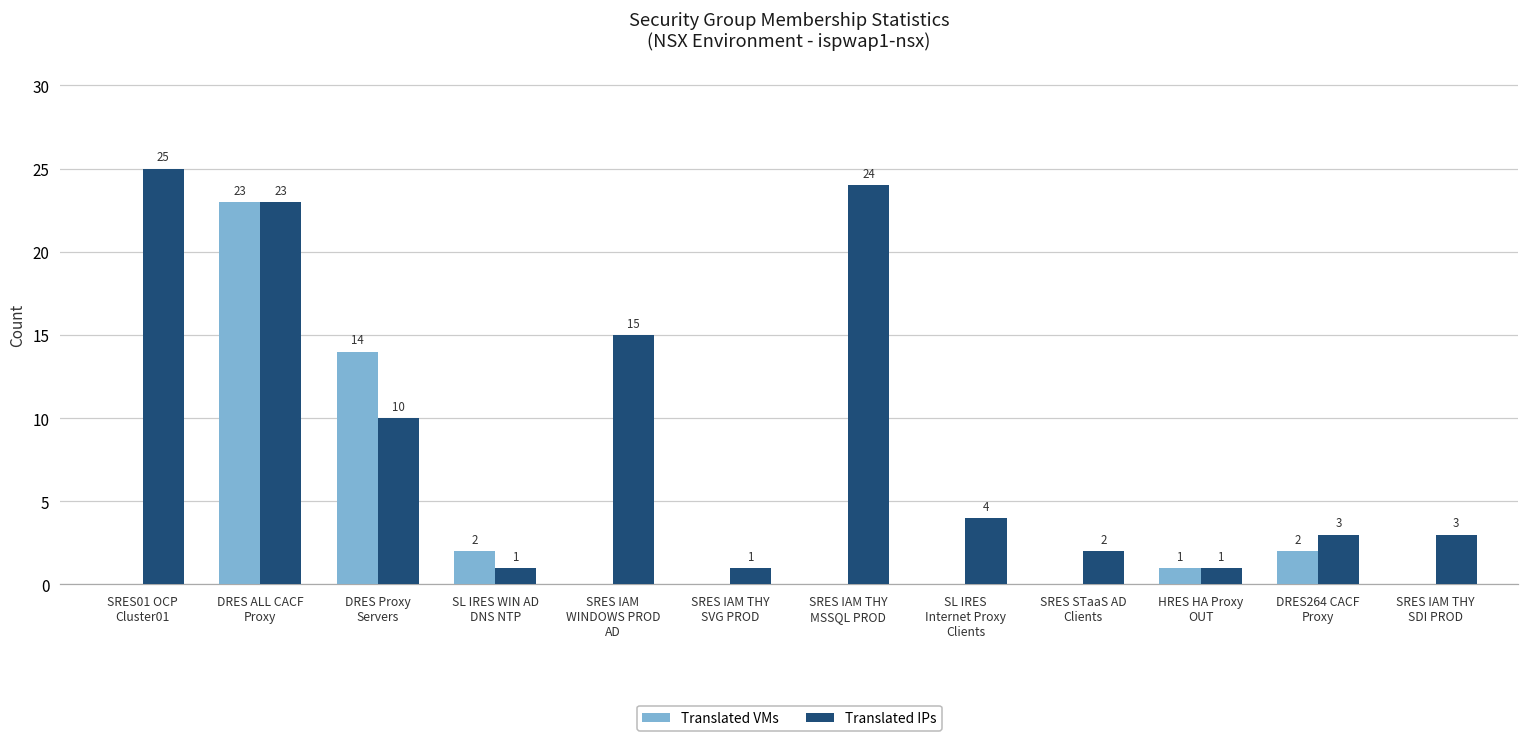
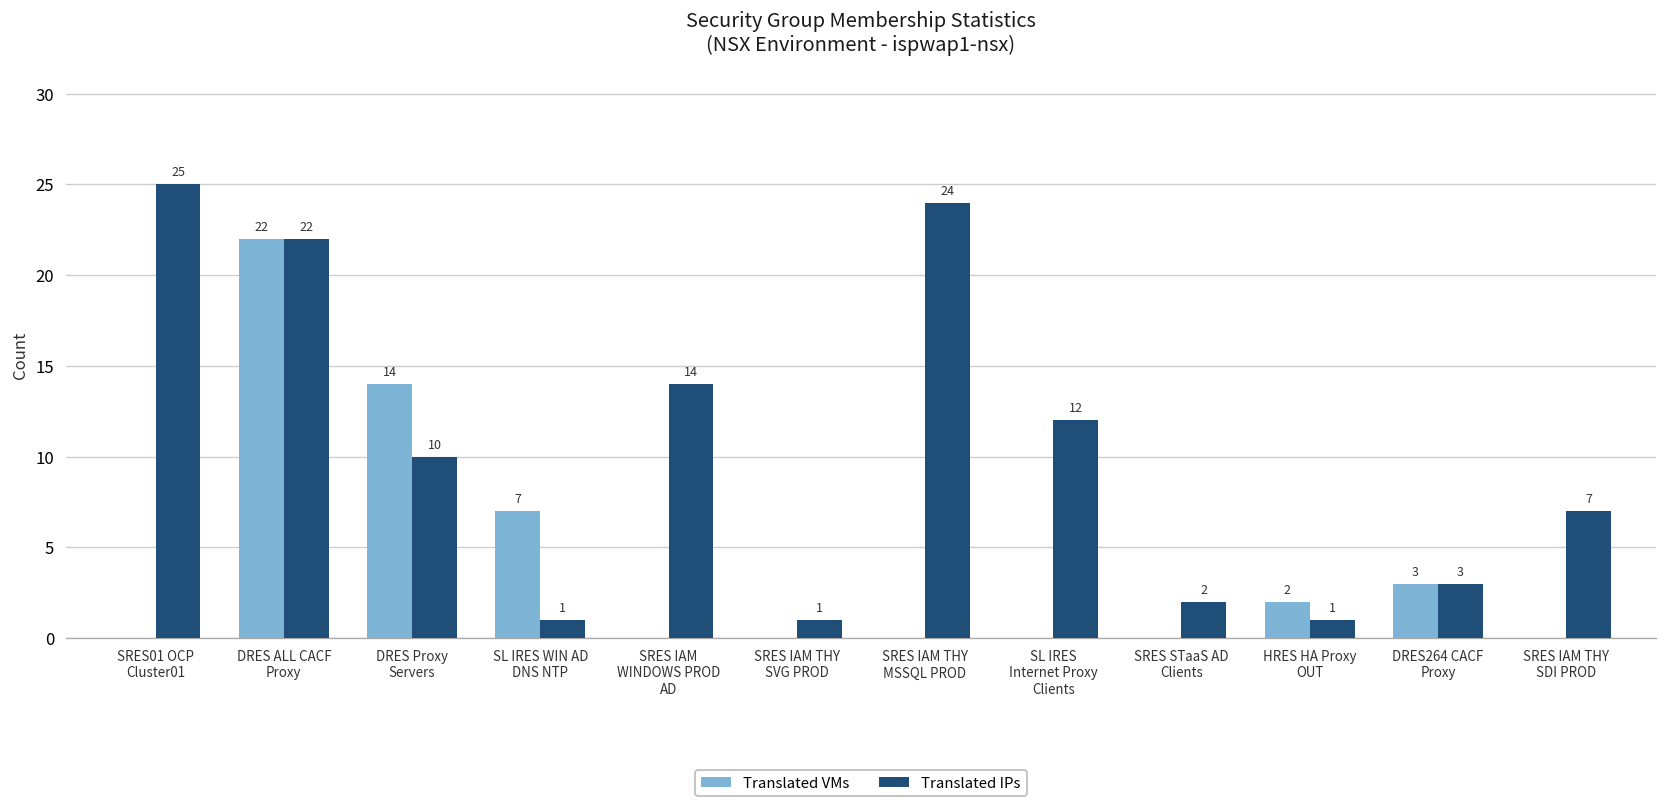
Translated VMs, DRES ALL CACF Proxy: 23 -> 22
Translated IPs, DRES ALL CACF Proxy: 23 -> 22
Translated VMs, SL IRES WIN AD DNS NTP: 2 -> 7
Translated IPs, SRES IAM WINDOWS PROD AD: 15 -> 14
Translated IPs, SL IRES Internet Proxy Clients: 4 -> 12
Translated VMs, HRES HA Proxy OUT: 1 -> 2
Translated VMs, DRES264 CACF Proxy: 2 -> 3
Translated IPs, SRES IAM THY SDI PROD: 3 -> 7
